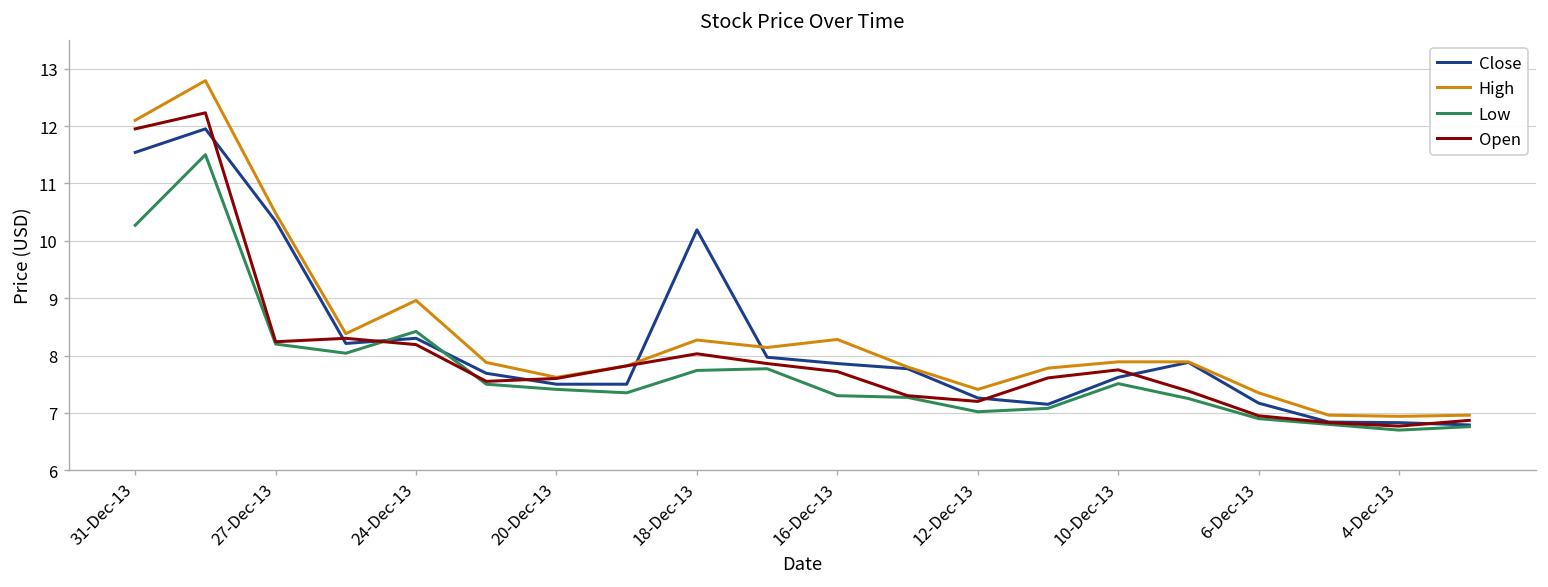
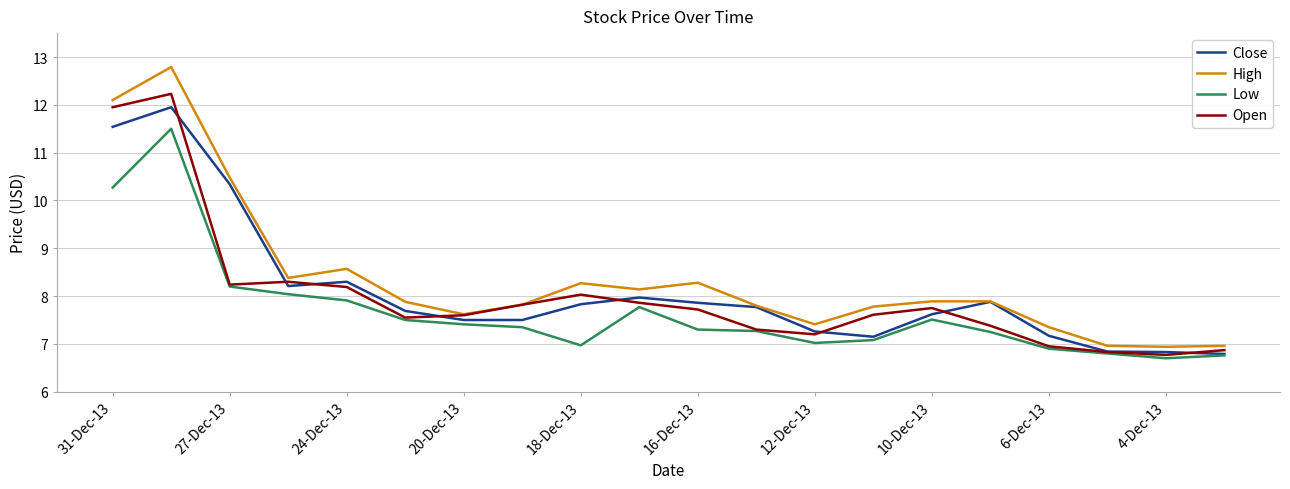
High, 24-Dec-13: 9.0 -> 8.6
Low, 24-Dec-13: 8.4 -> 7.9
Close, 18-Dec-13: 10.2 -> 7.8
Low, 18-Dec-13: 7.7 -> 7.0
